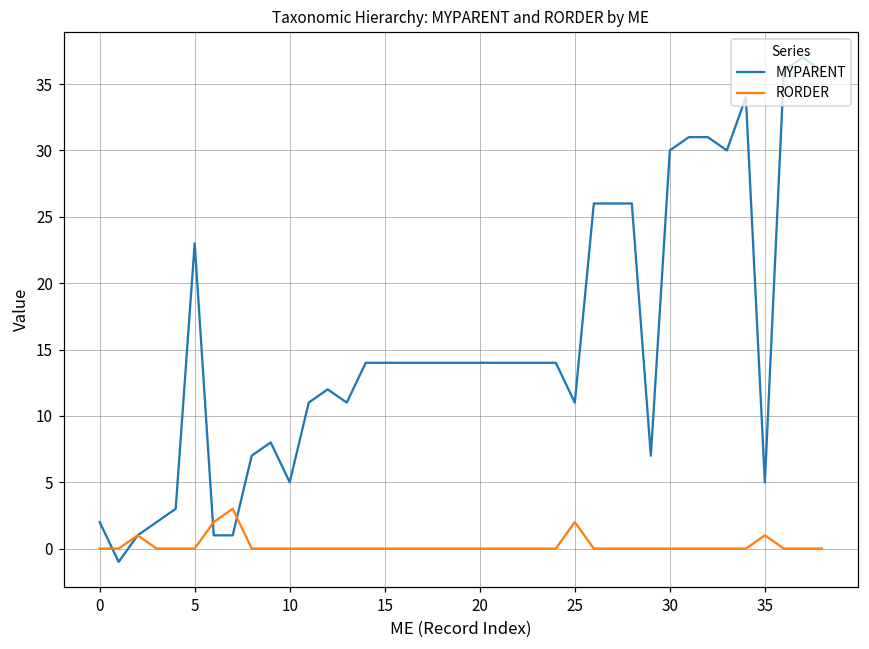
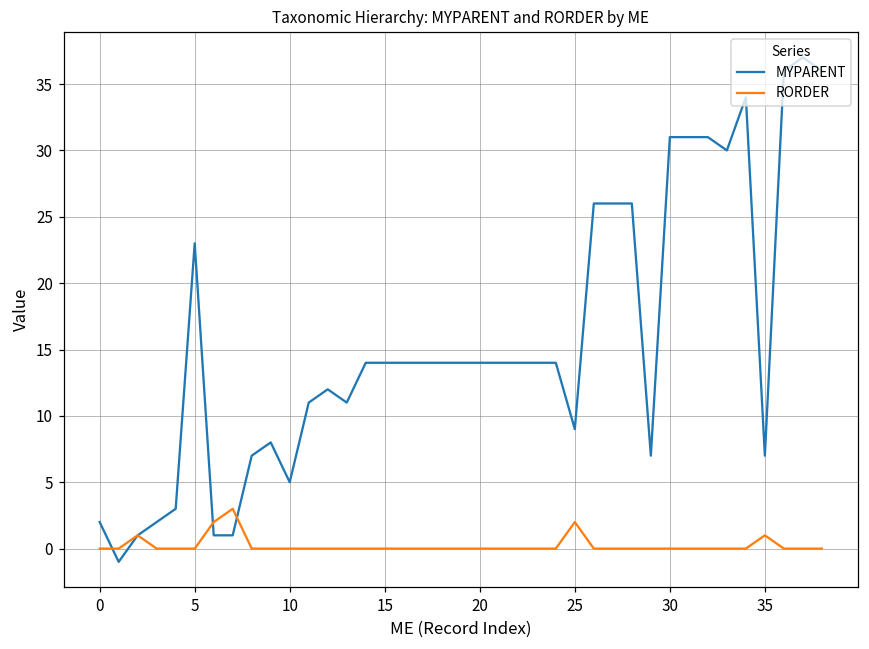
MYPARENT, 25: 11 -> 9
MYPARENT, 30: 30 -> 31
MYPARENT, 35: 5 -> 7
